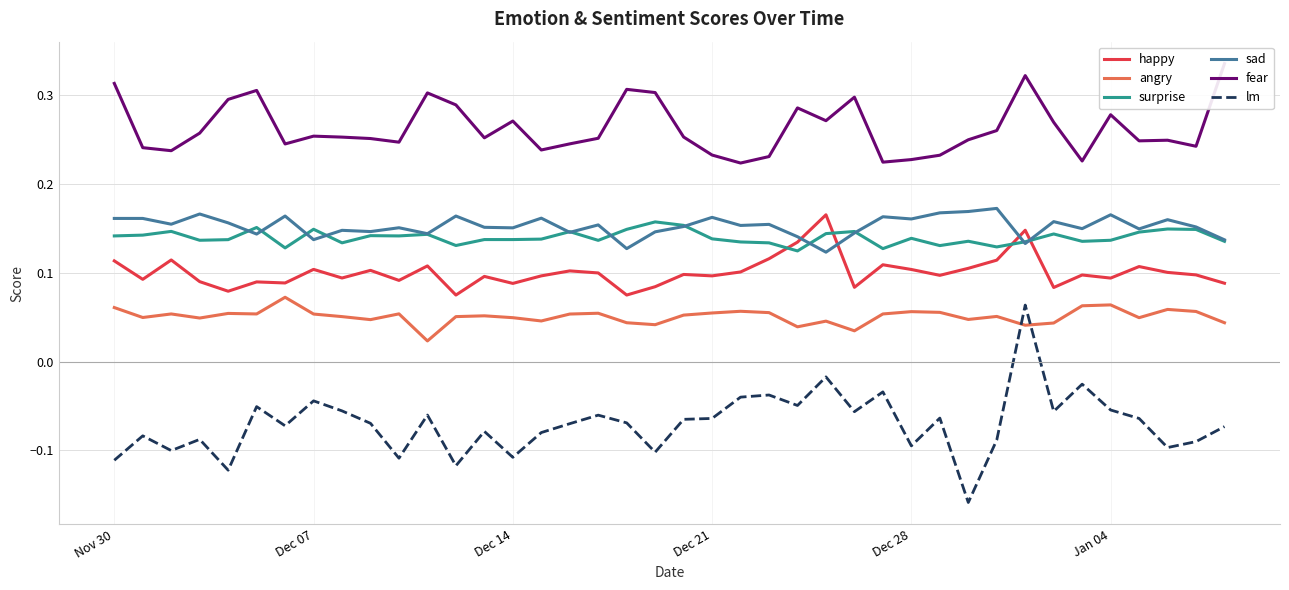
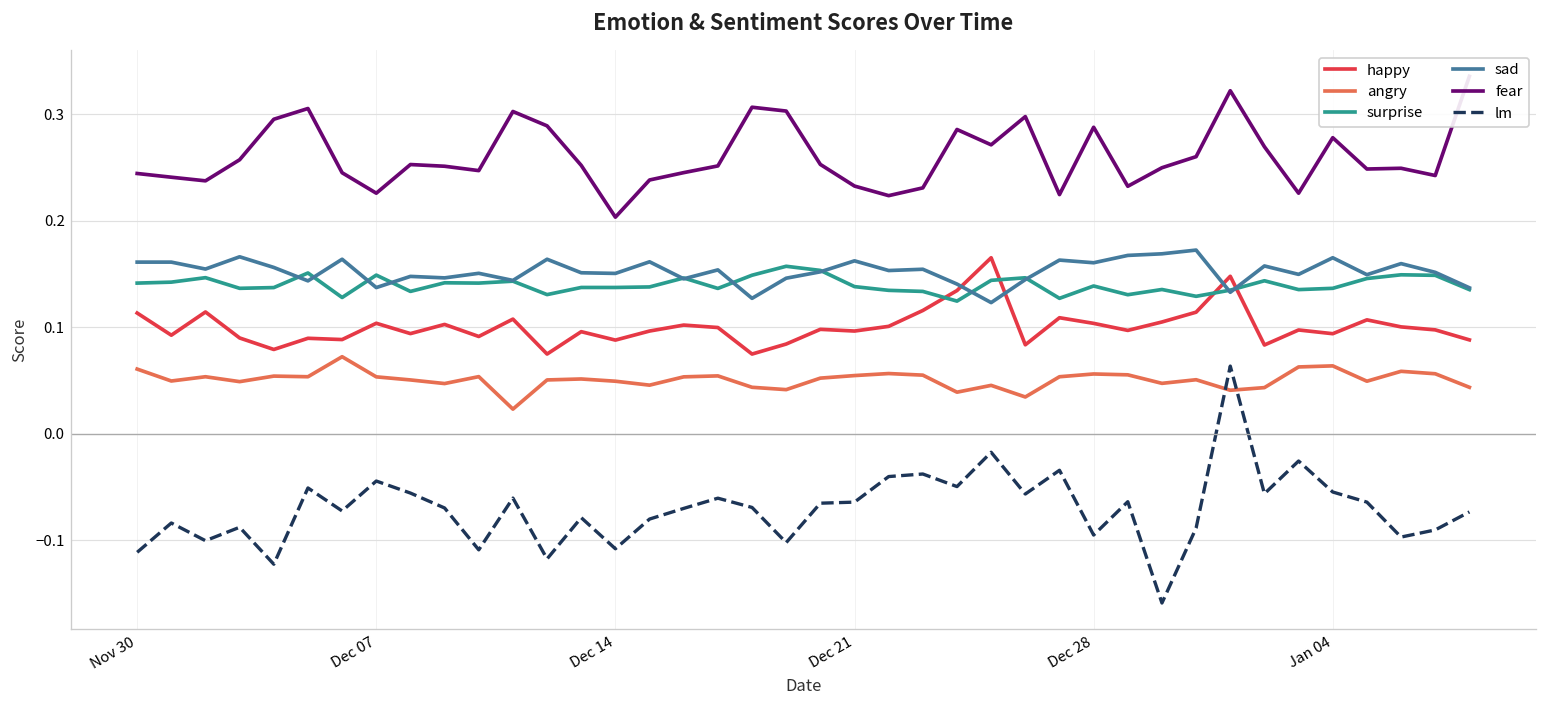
fear, Nov 30: 0.31 -> 0.24
fear, Dec 07: 0.25 -> 0.23
fear, Dec 14: 0.27 -> 0.20
fear, Dec 28: 0.23 -> 0.29
